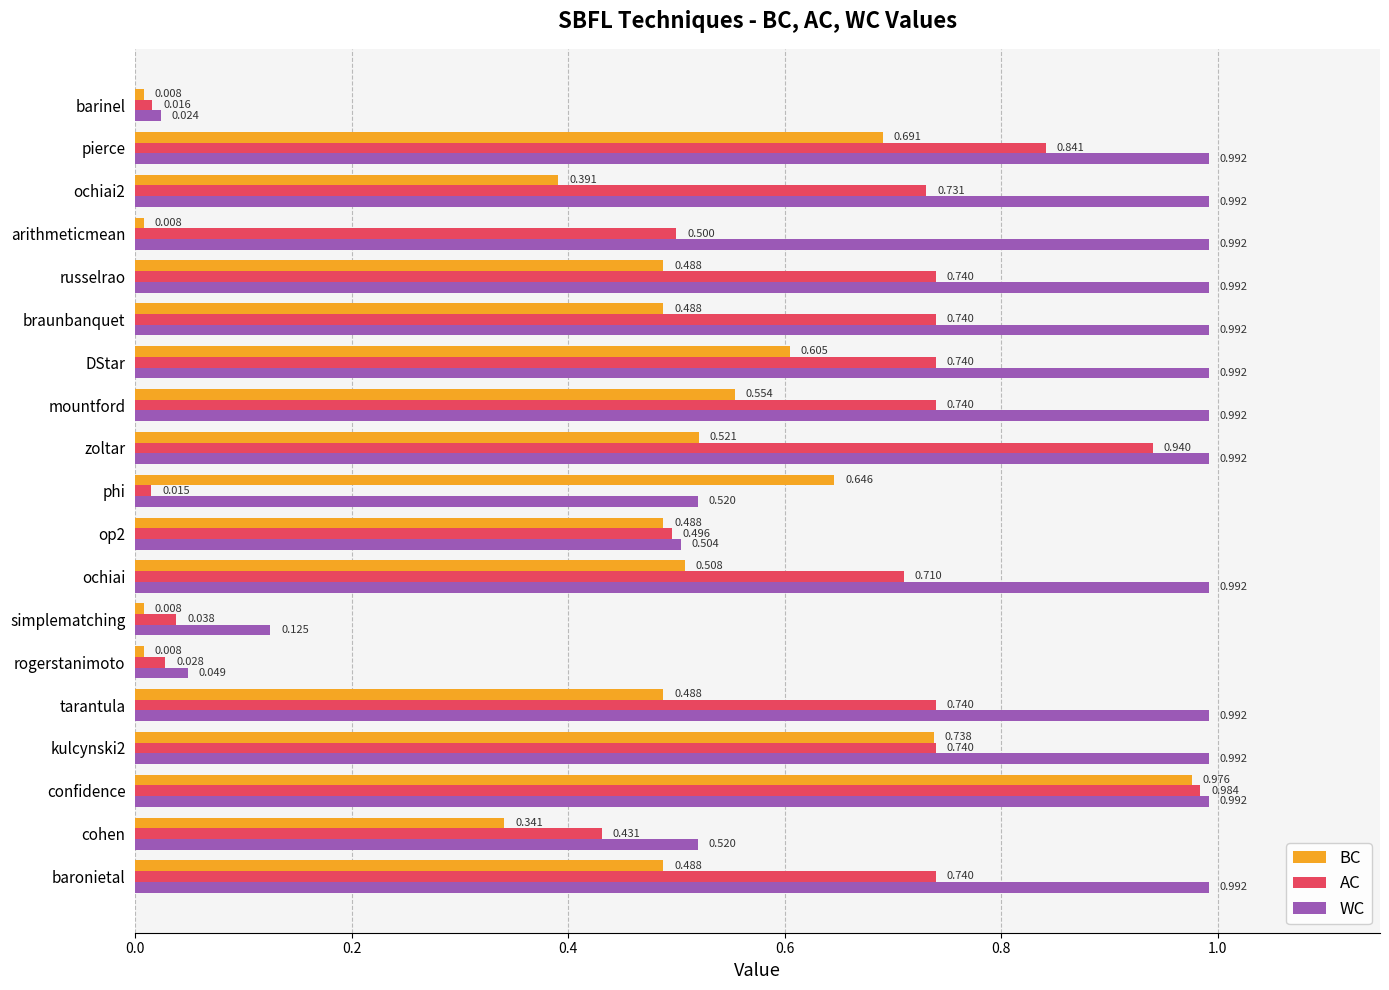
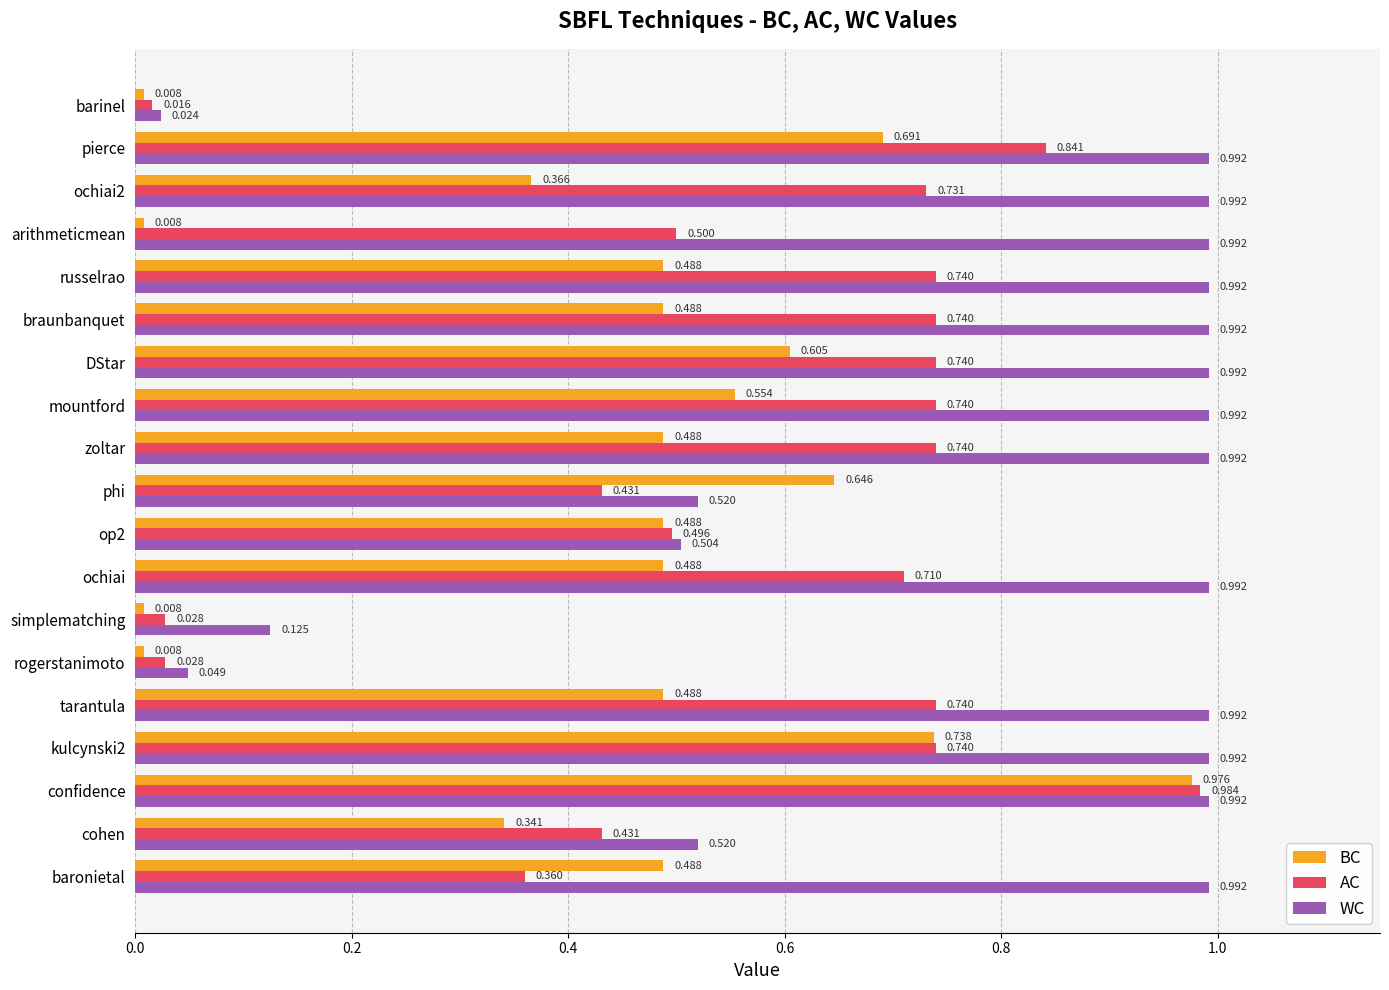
BC, ochiai2: 0.391 -> 0.366
BC, zoltar: 0.521 -> 0.488
AC, zoltar: 0.940 -> 0.740
AC, phi: 0.015 -> 0.431
BC, ochiai: 0.508 -> 0.488
AC, simplematching: 0.038 -> 0.028
AC, baronietal: 0.740 -> 0.360
